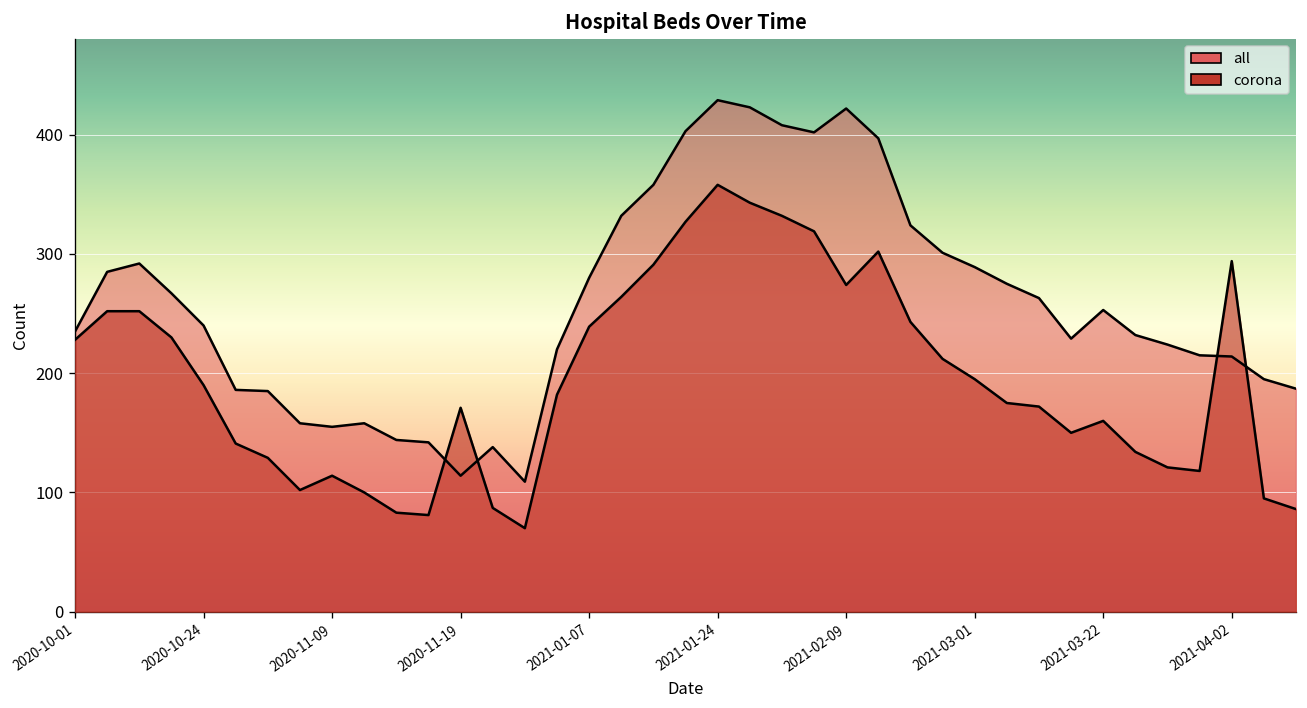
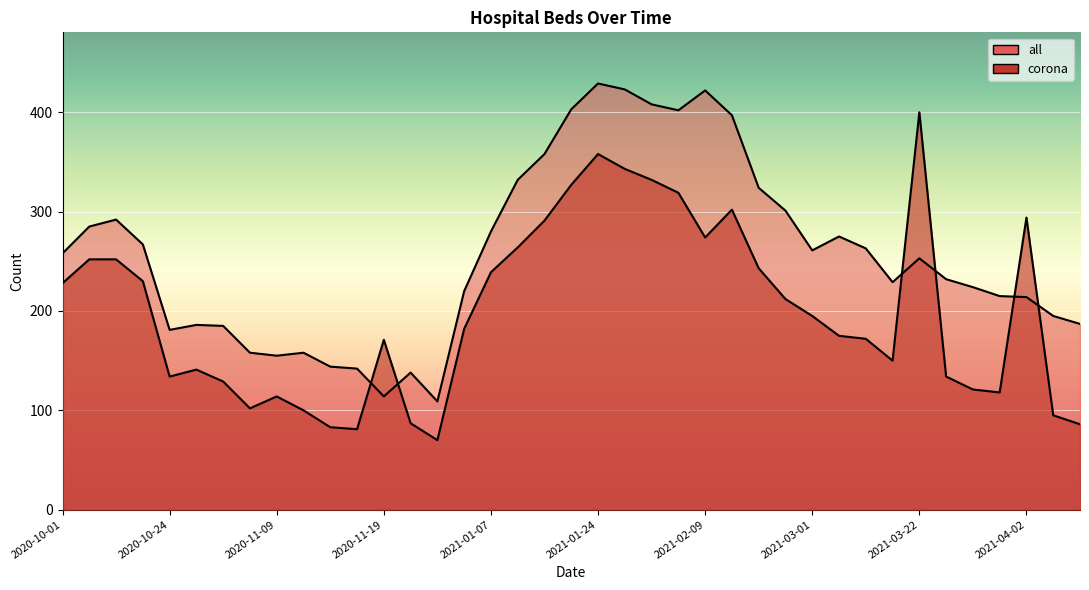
all, 2020-10-01: 240 -> 260
all, 2020-10-24: 240 -> 180
corona, 2020-10-24: 190 -> 130
all, 2021-03-01: 290 -> 260
corona, 2021-03-22: 160 -> 400
